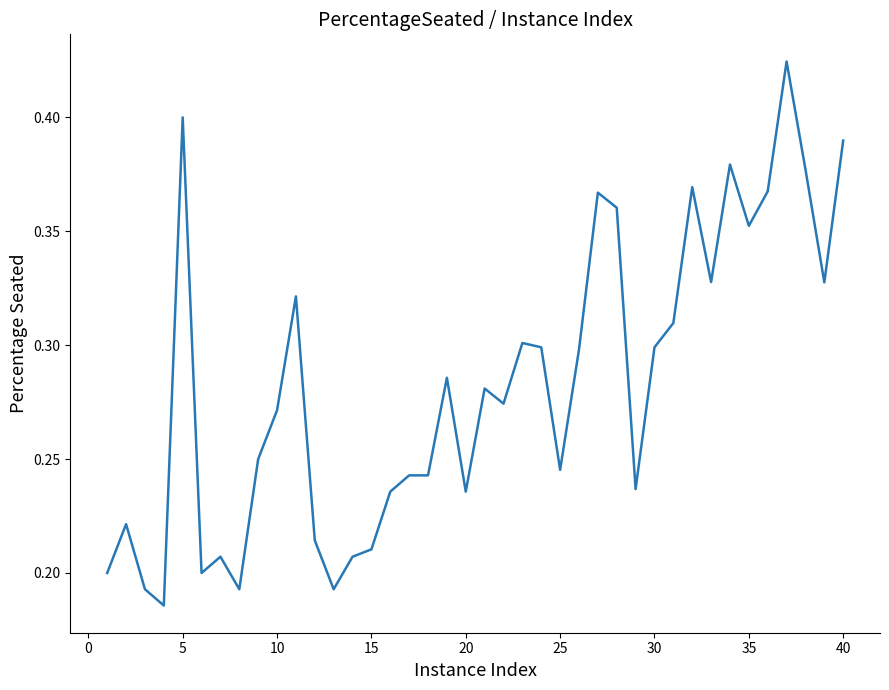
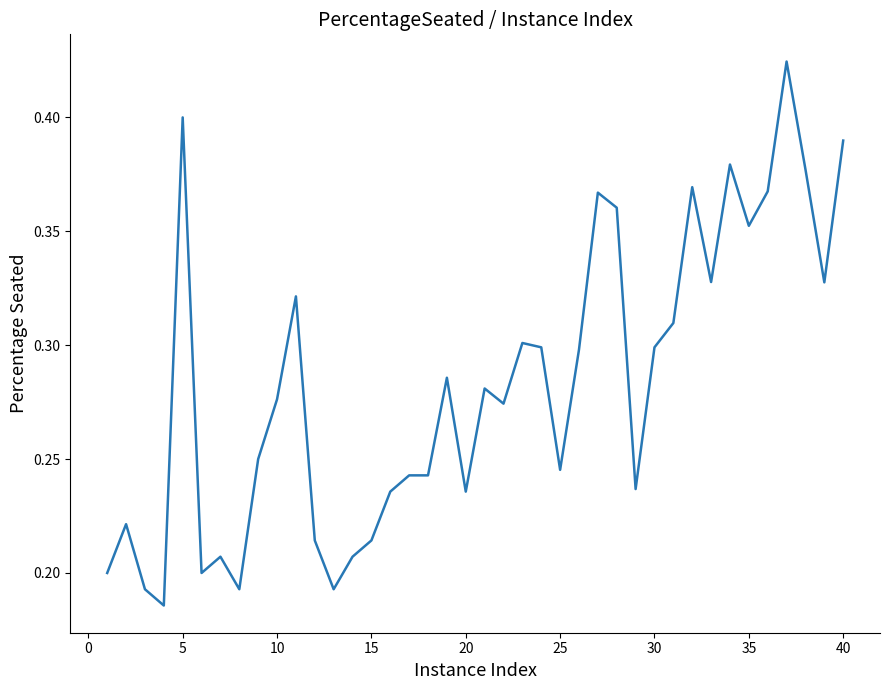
10: 0.271 -> 0.276
15: 0.210 -> 0.214
